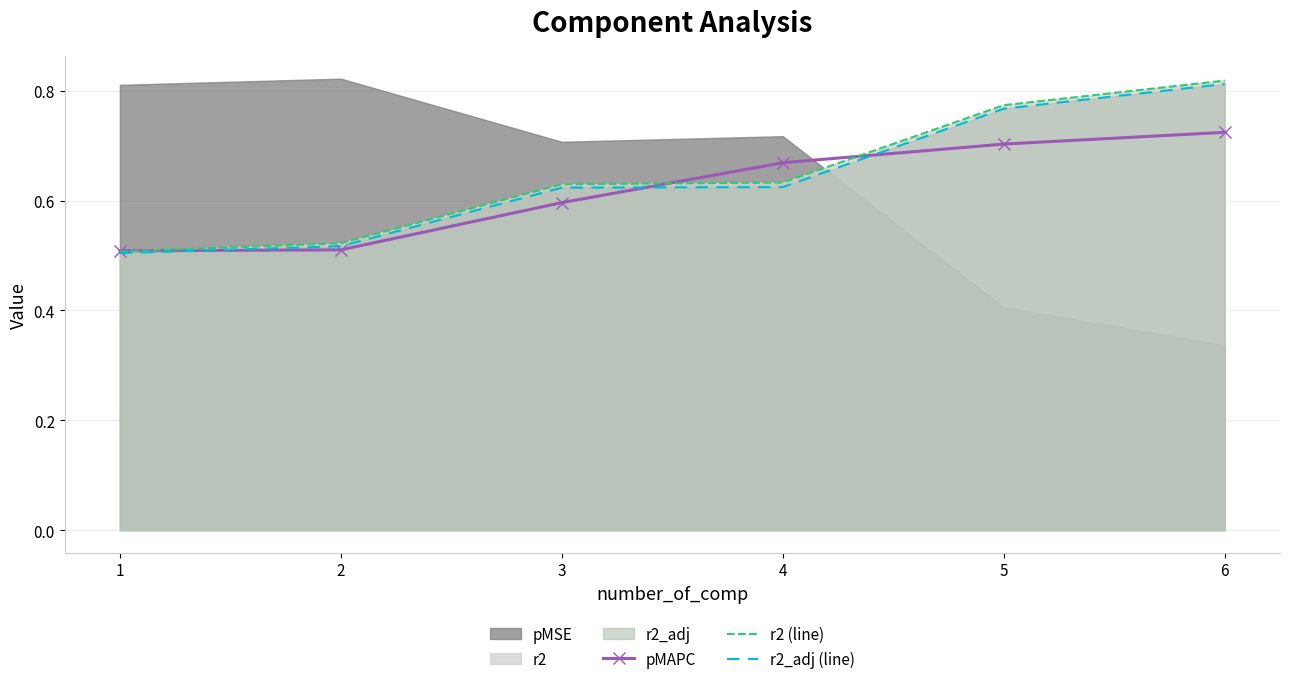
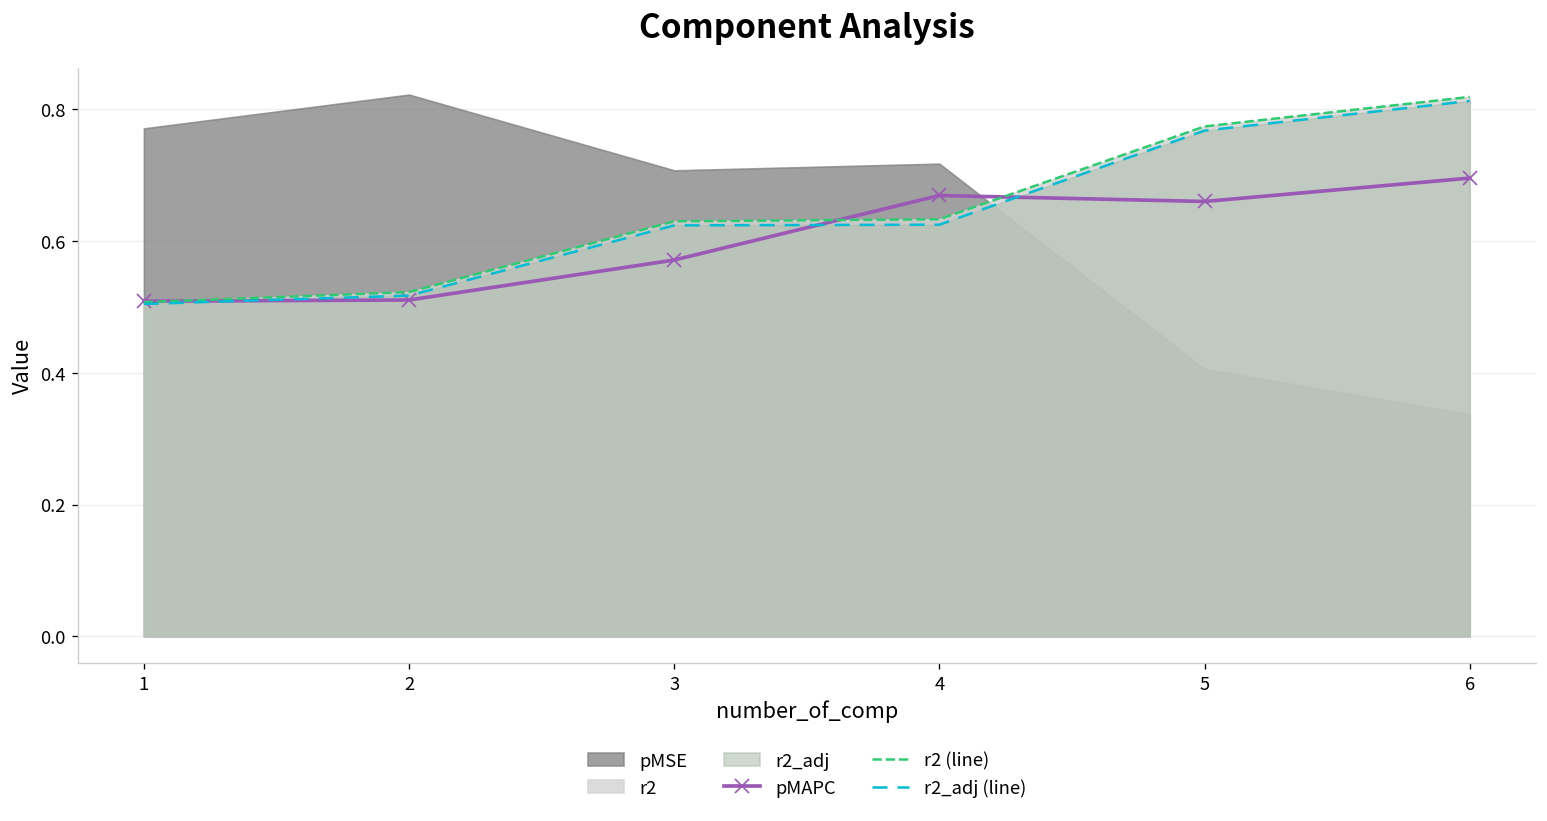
pMSE, 1: 0.81 -> 0.77
pMAPC, 3: 0.60 -> 0.57
pMAPC, 5: 0.70 -> 0.66
pMAPC, 6: 0.72 -> 0.70
